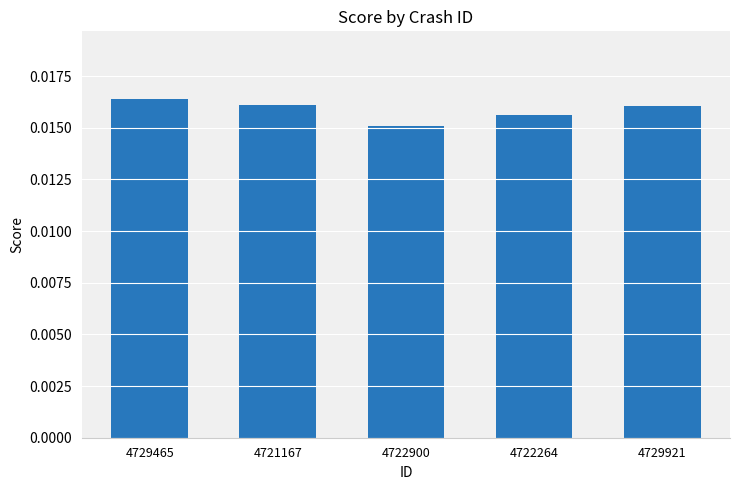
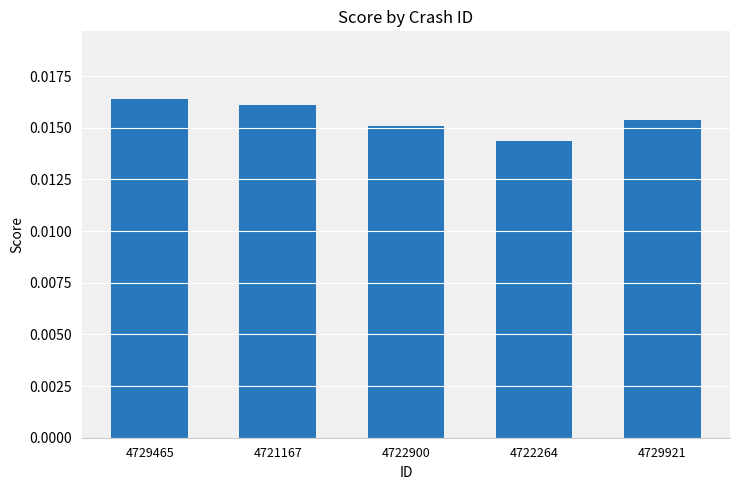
4722264: 0.0156 -> 0.0144
4729921: 0.0161 -> 0.0154
